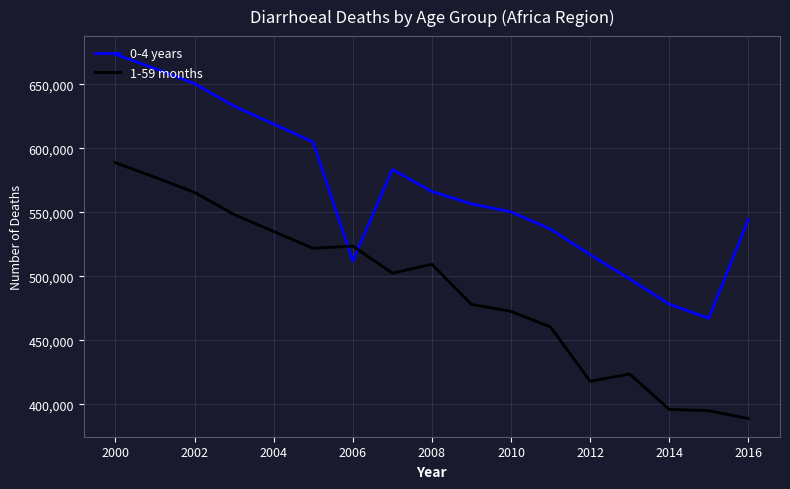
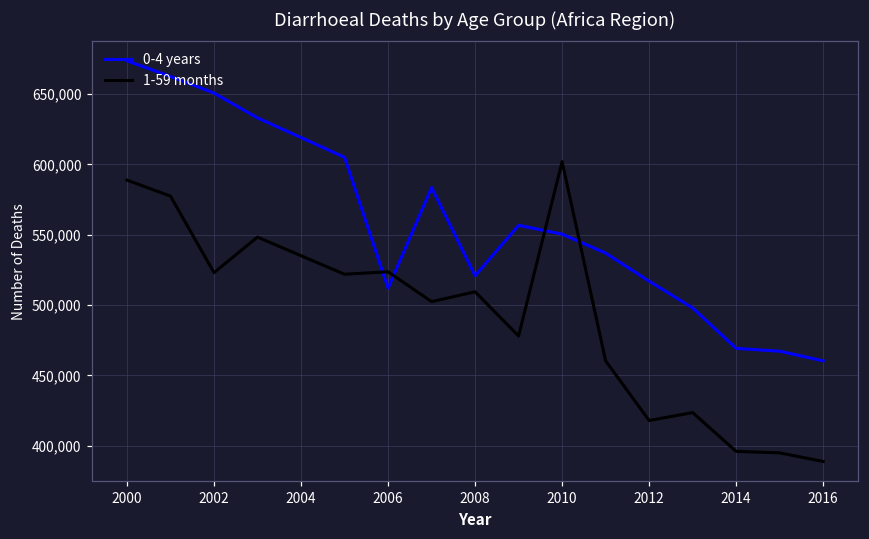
1-59 months, 2002: 566,000 -> 523,000
0-4 years, 2008: 566,000 -> 521,000
1-59 months, 2010: 473,000 -> 602,000
0-4 years, 2014: 478,000 -> 469,000
0-4 years, 2016: 544,000 -> 460,000
